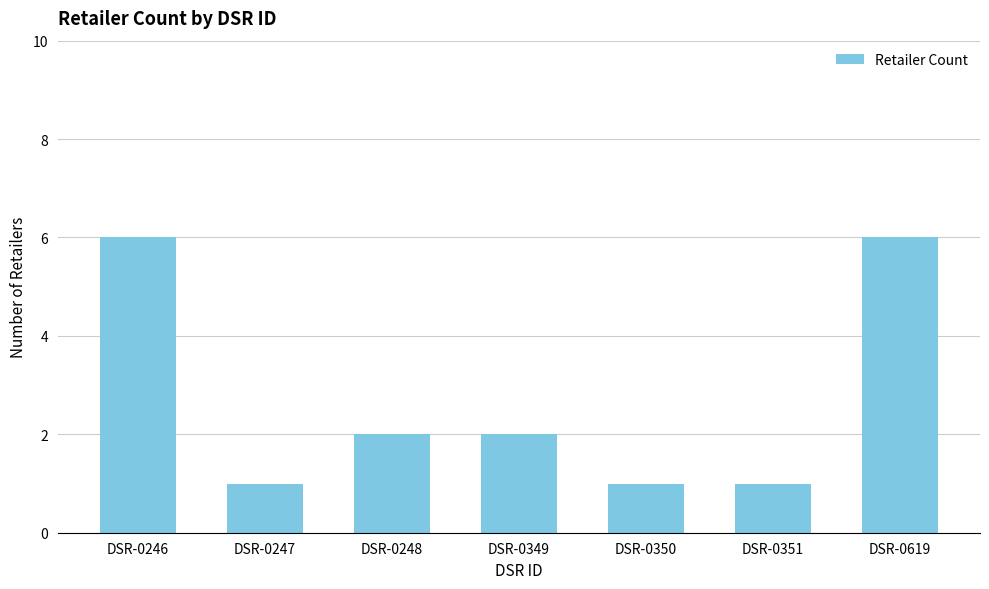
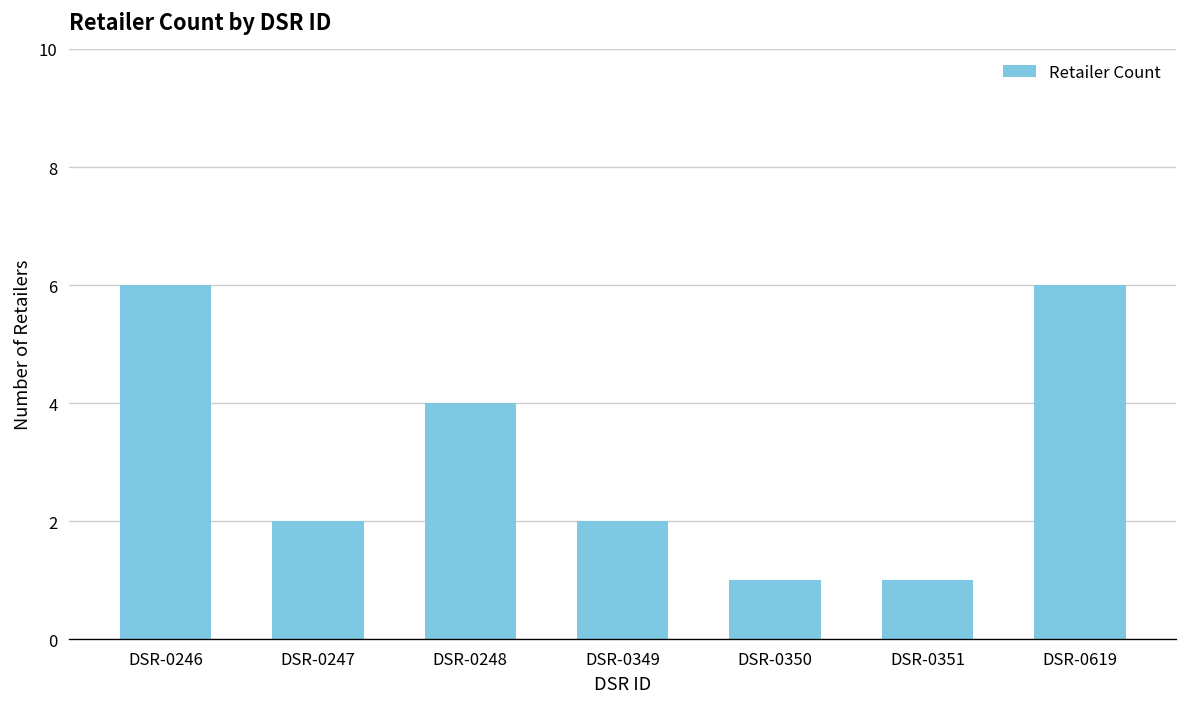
DSR-0247: 1 -> 2
DSR-0248: 2 -> 4
